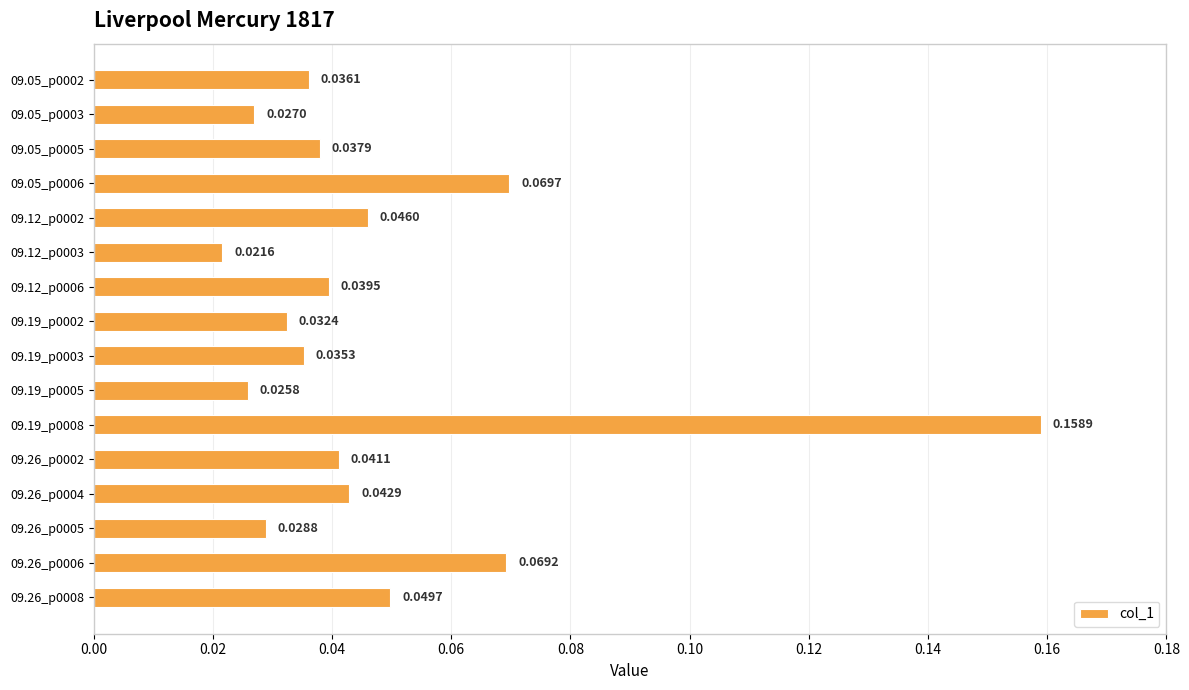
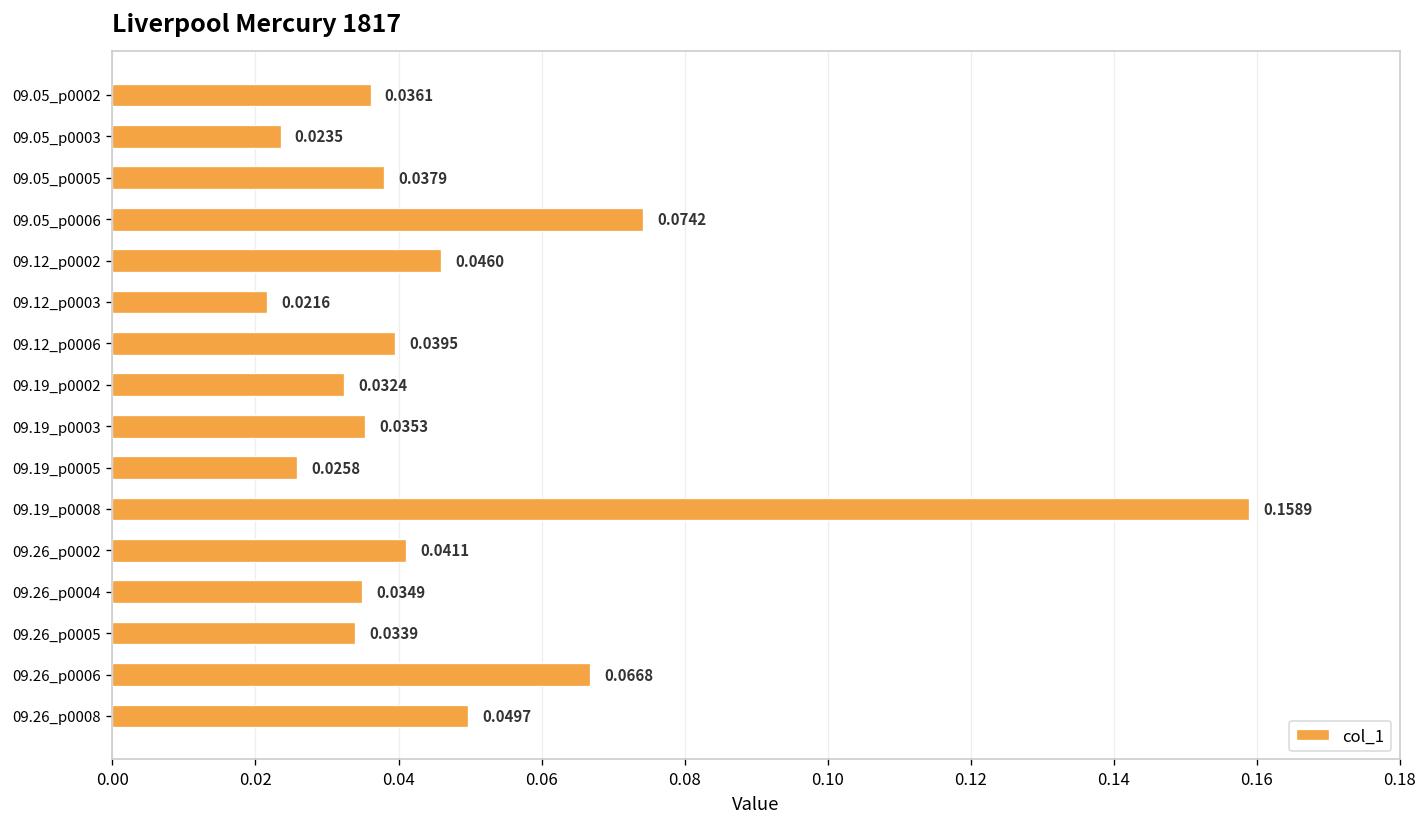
09.05_p0003: 0.0270 -> 0.0235
09.05_p0006: 0.0697 -> 0.0742
09.26_p0004: 0.0429 -> 0.0349
09.26_p0005: 0.0288 -> 0.0339
09.26_p0006: 0.0692 -> 0.0668
